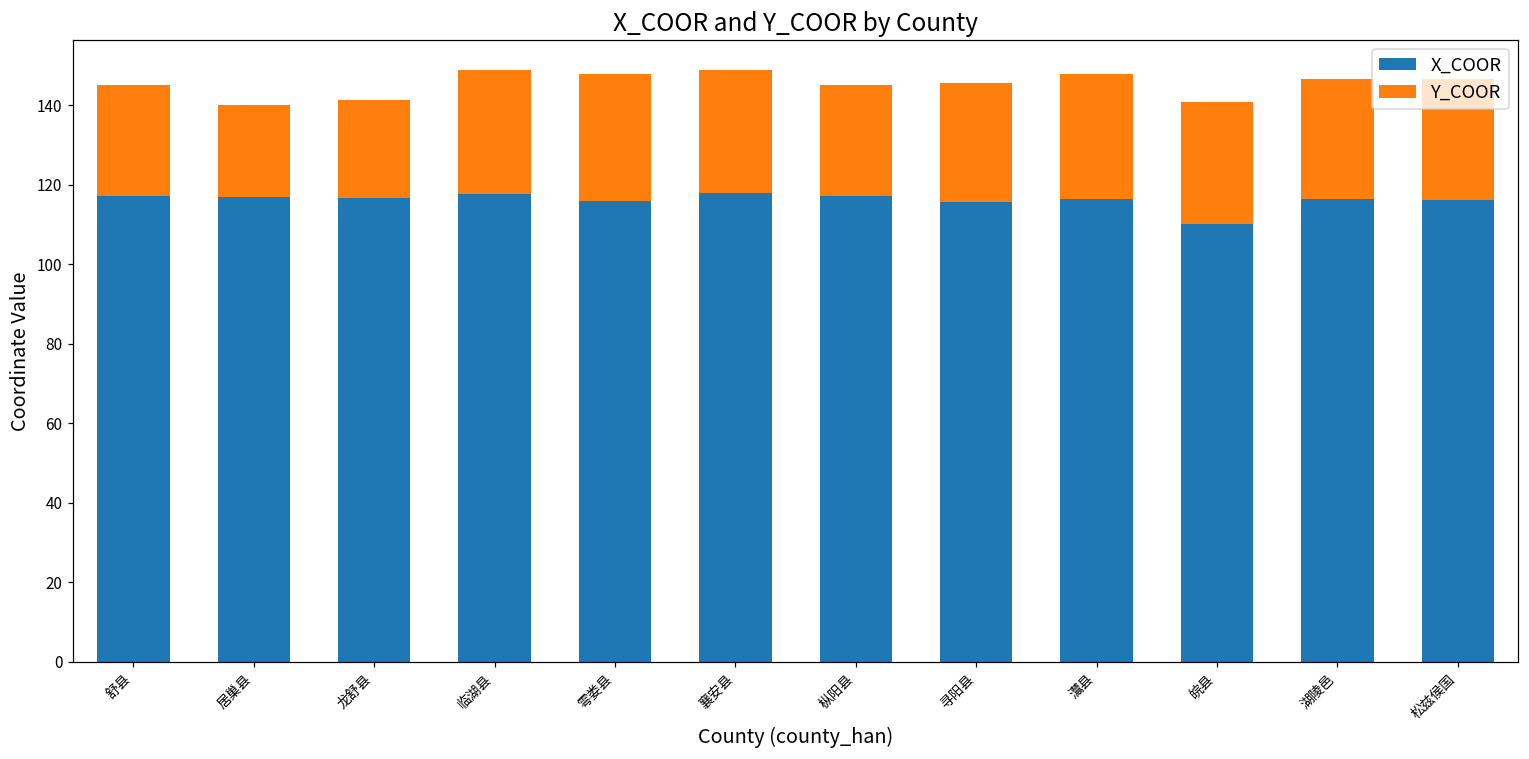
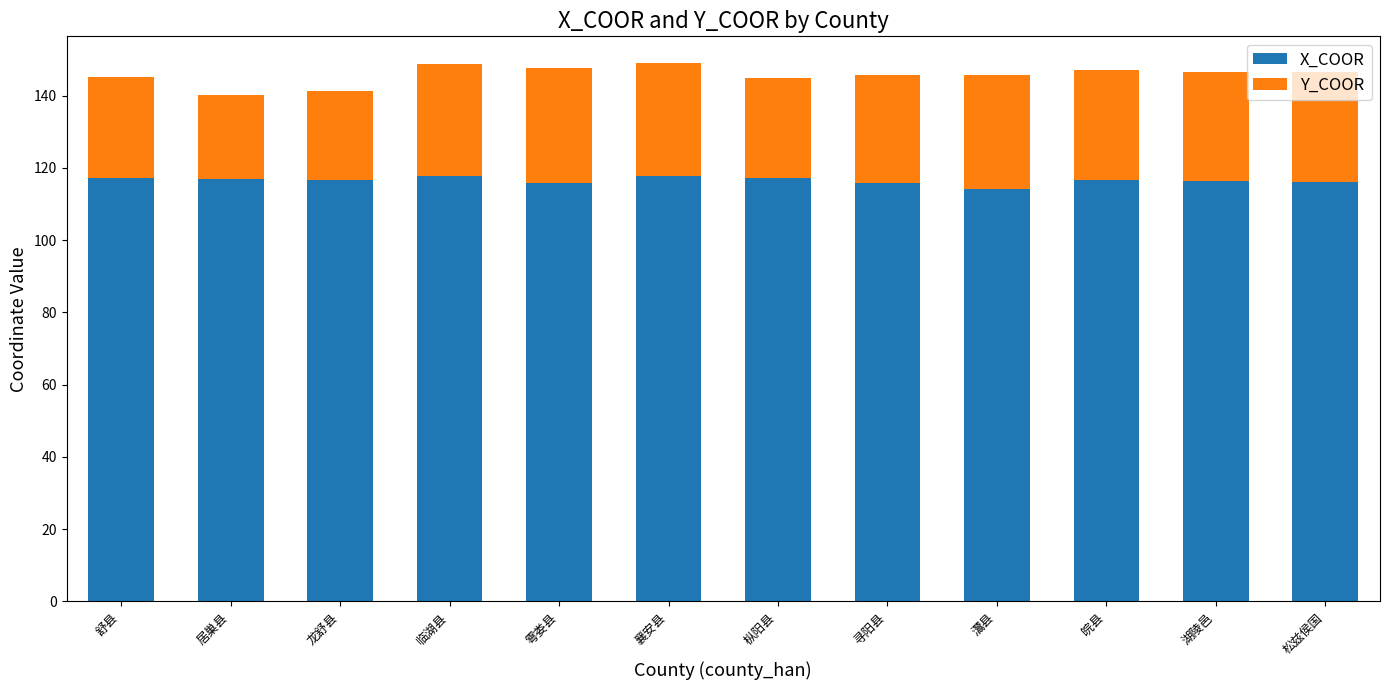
X_COOR, 灊县: 116 -> 114
X_COOR, 皖县: 110 -> 117
